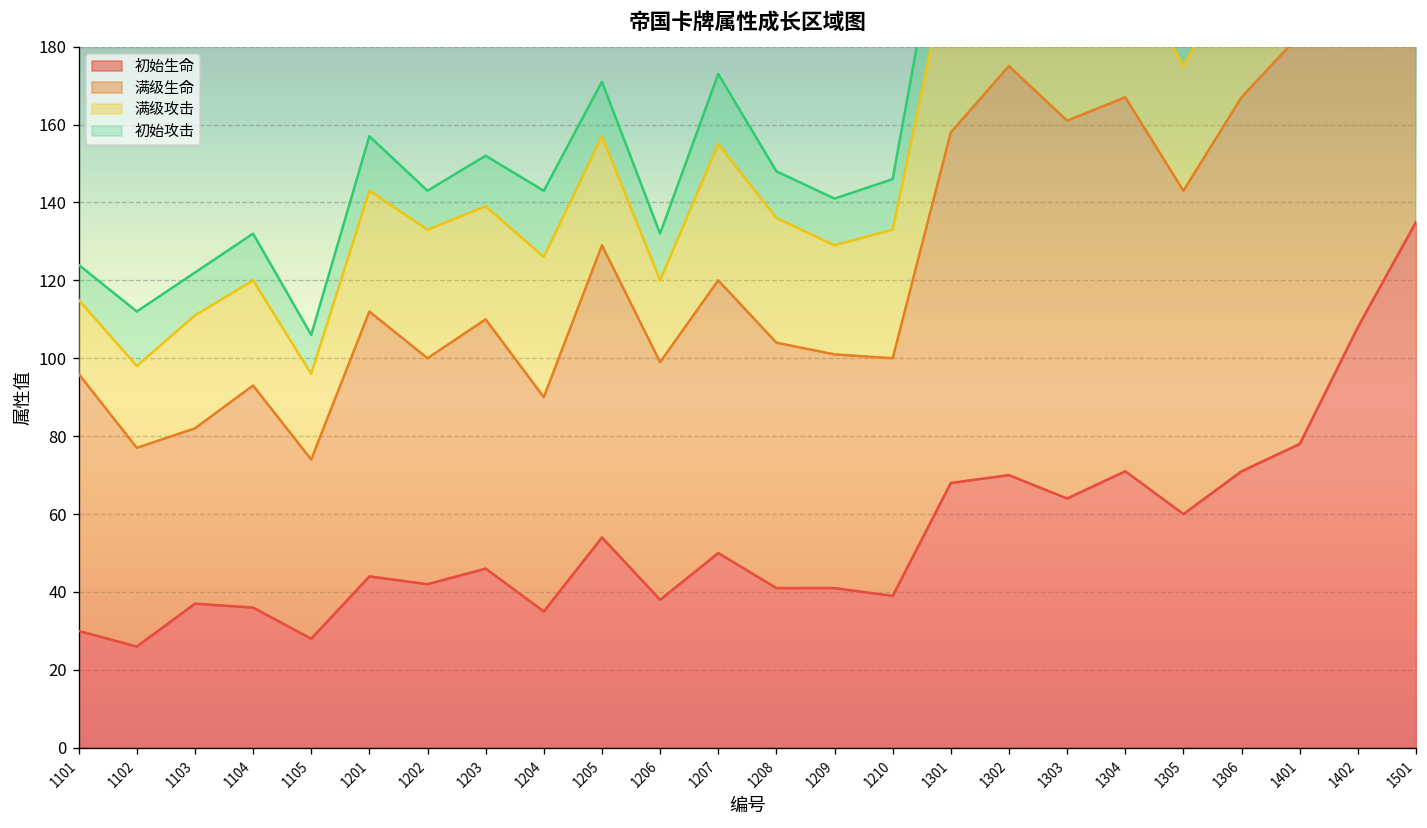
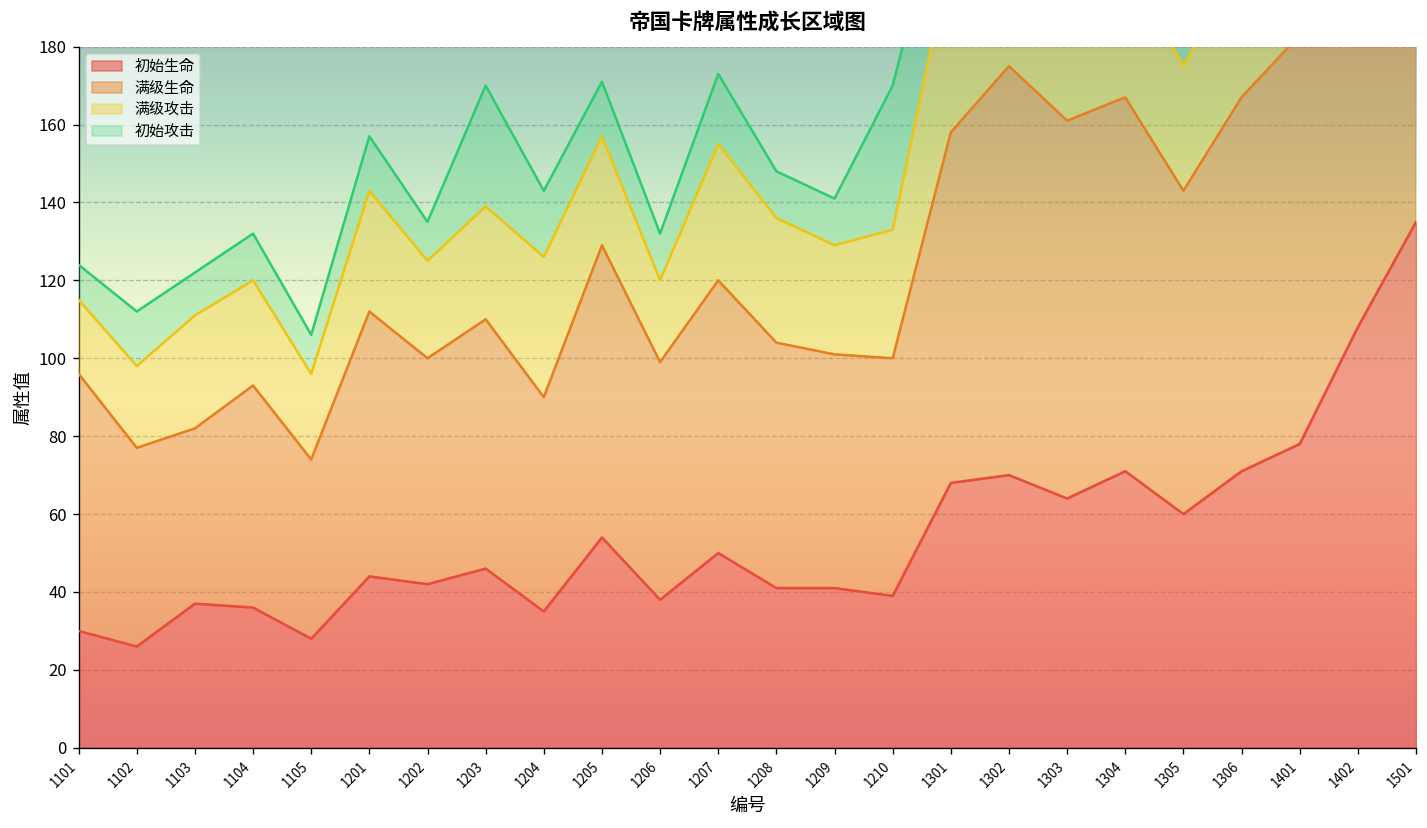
满级攻击, 1202: 33 -> 25
初始攻击, 1203: 13 -> 31
初始攻击, 1210: 13 -> 37
